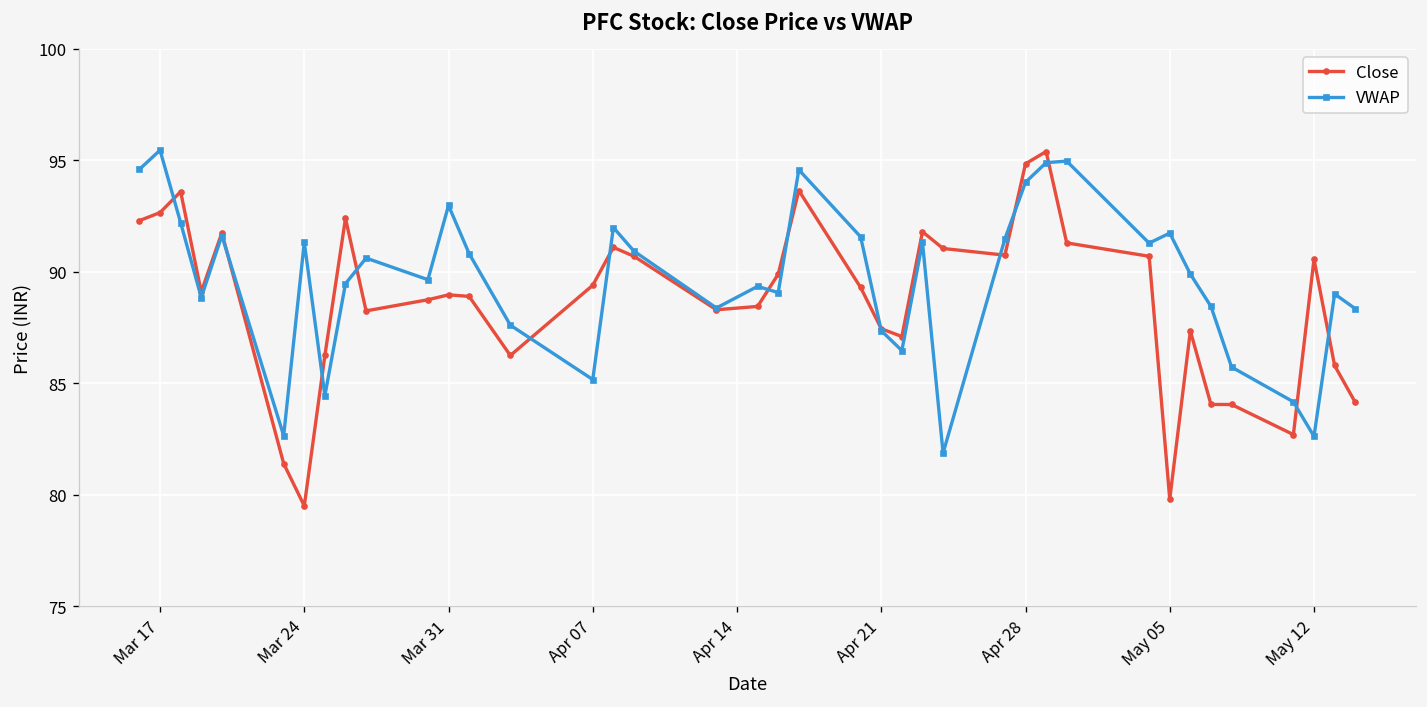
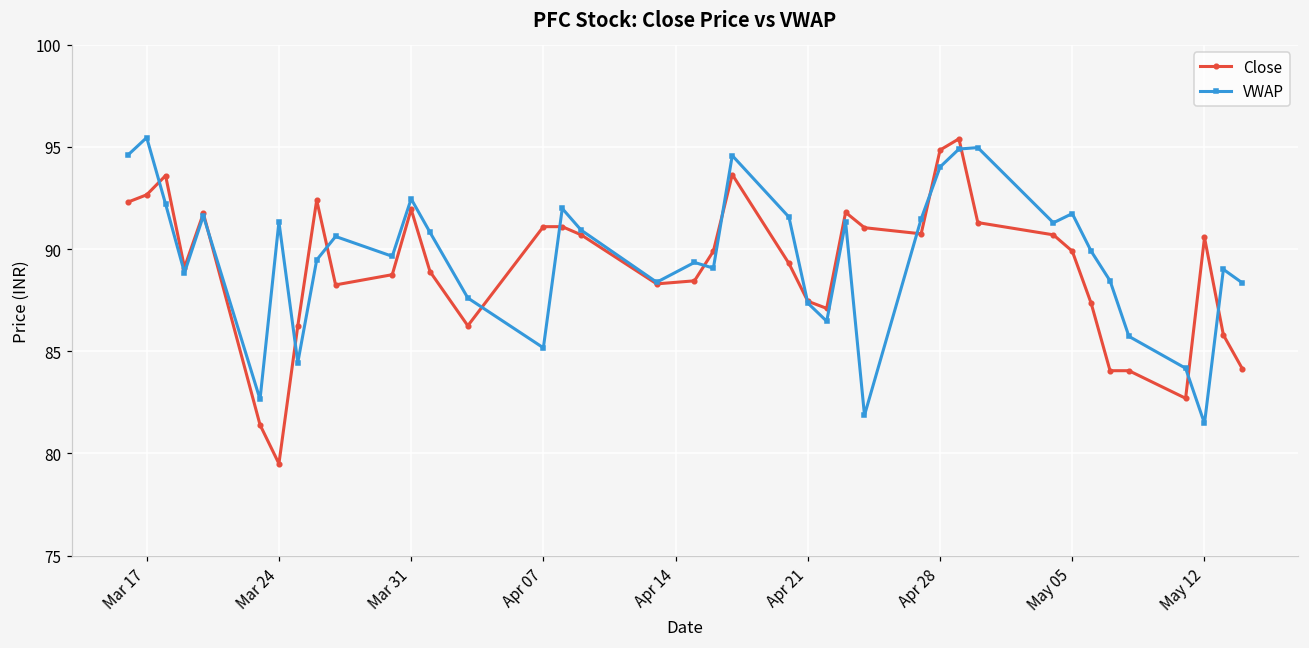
Close, Mar 31: 89.0 -> 92.0
VWAP, Mar 31: 93.0 -> 92.5
Close, Apr 07: 89.4 -> 91.1
Close, May 05: 79.8 -> 89.9
VWAP, May 12: 82.6 -> 81.5
